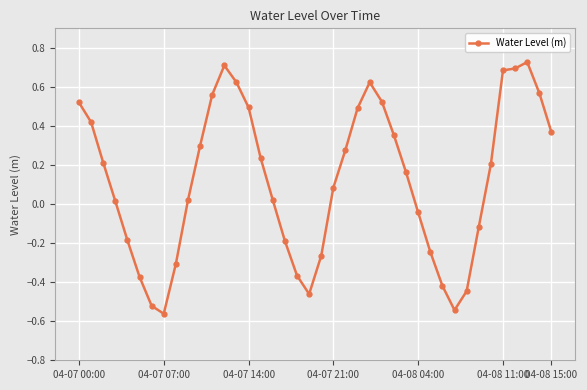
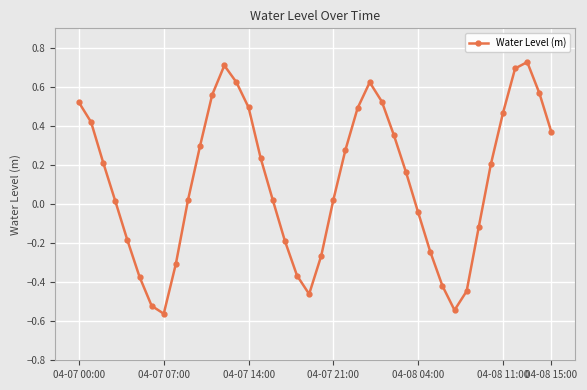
04-07 21:00: 0.08 -> 0.02
04-08 11:00: 0.68 -> 0.47
